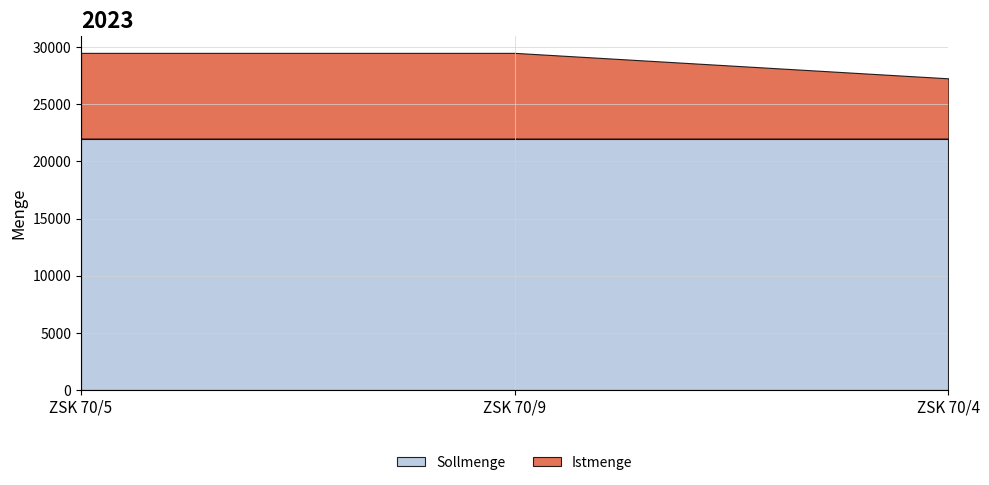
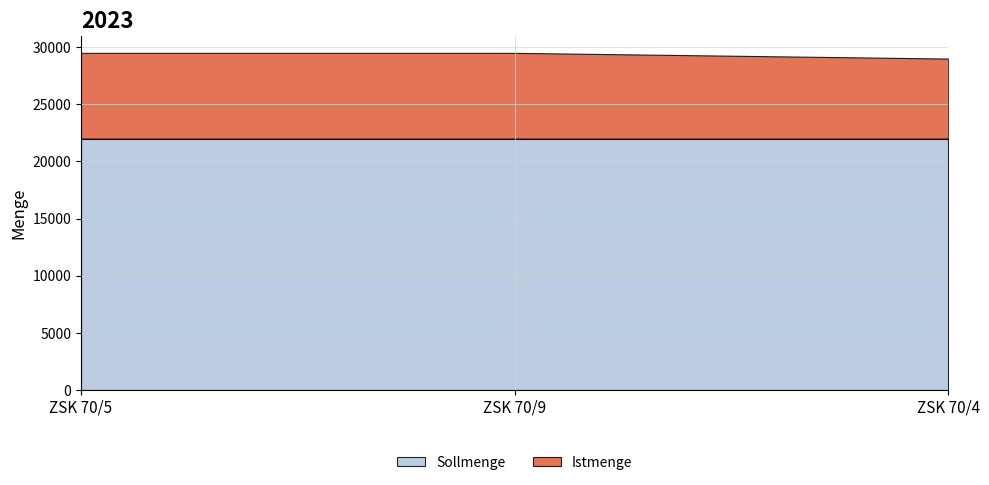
Istmenge, ZSK 70/4: 5300 -> 7000
